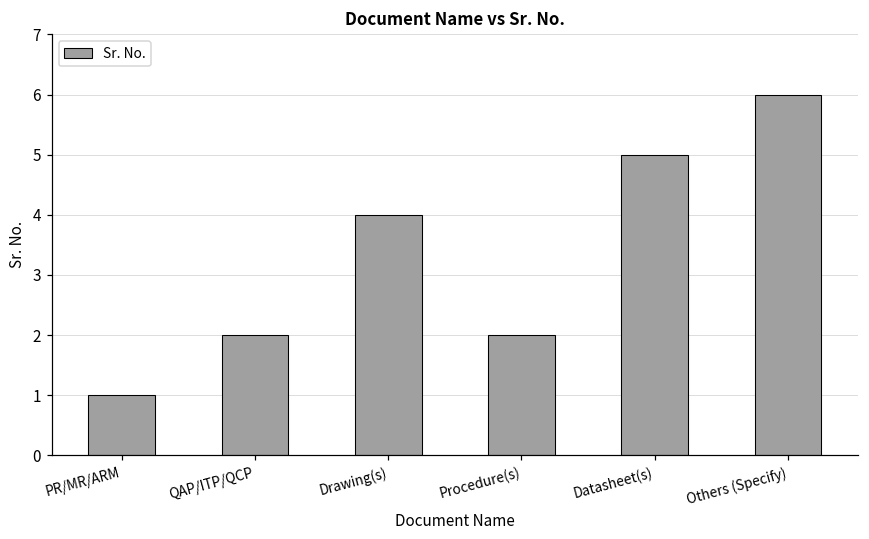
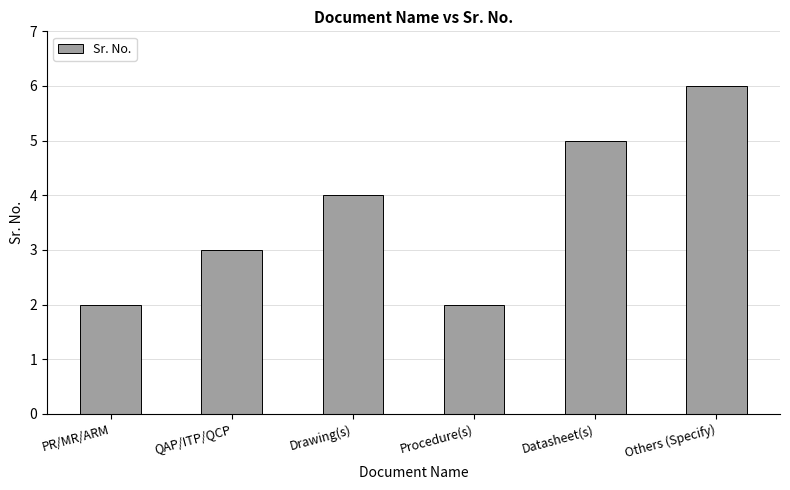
PR/MR/ARM: 1 -> 2
QAP/ITP/QCP: 2 -> 3
